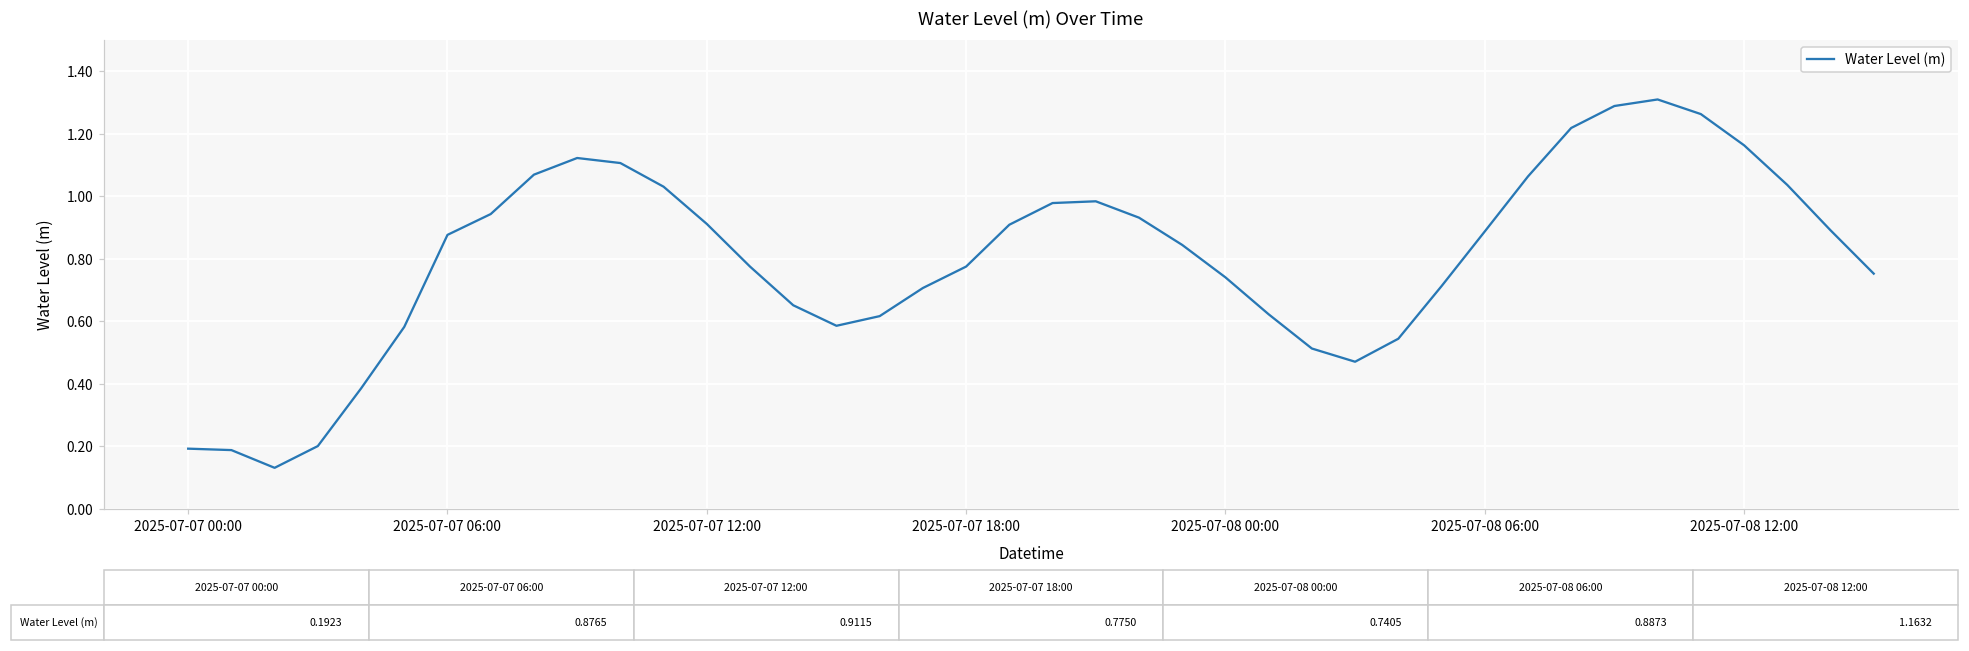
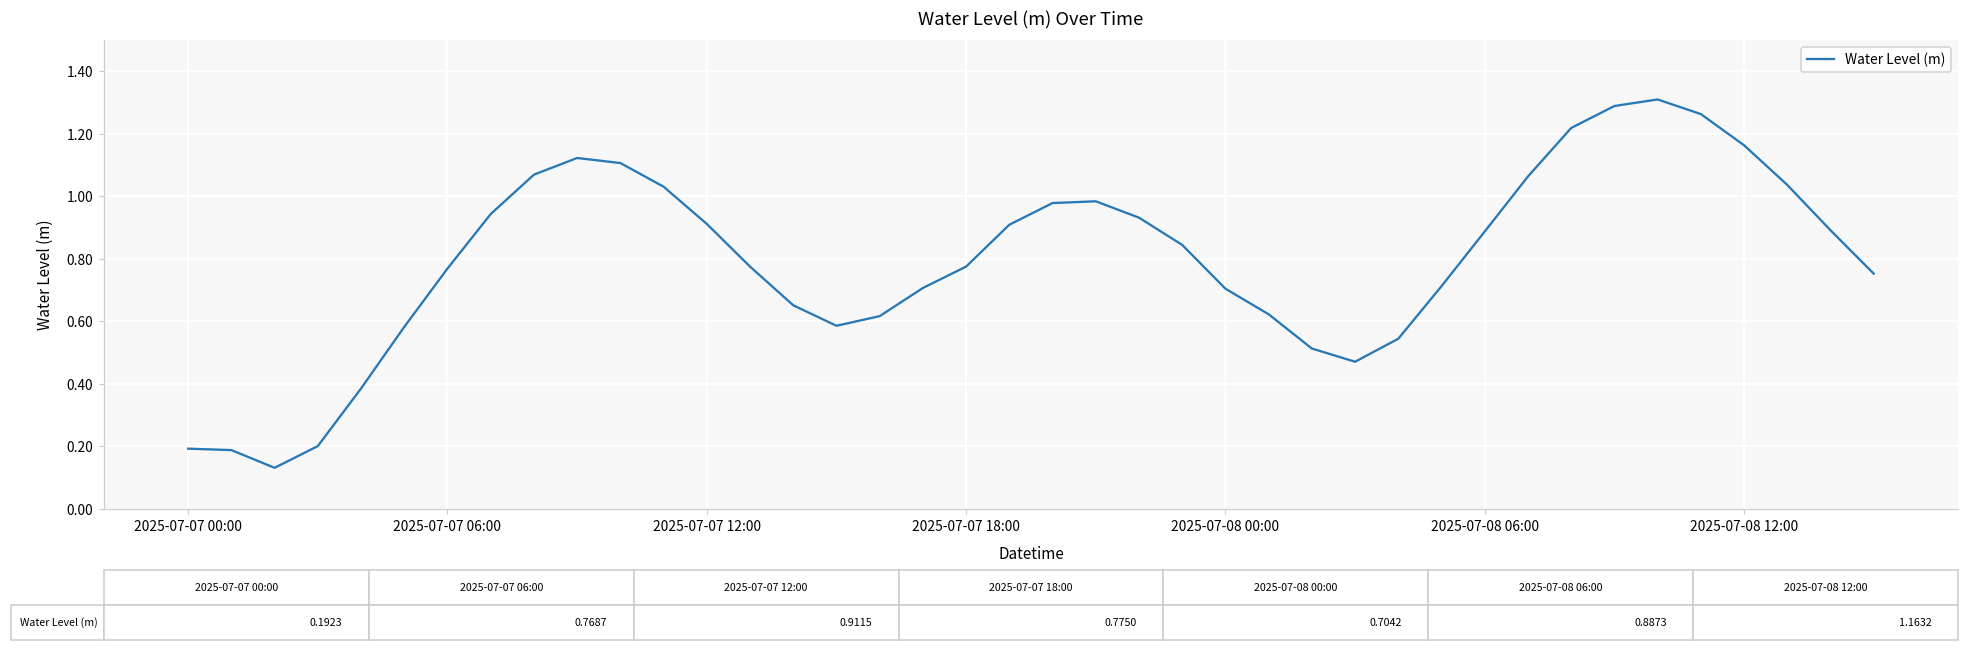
2025-07-07 06:00: 0.8765 -> 0.7687
2025-07-08 00:00: 0.7405 -> 0.7042
